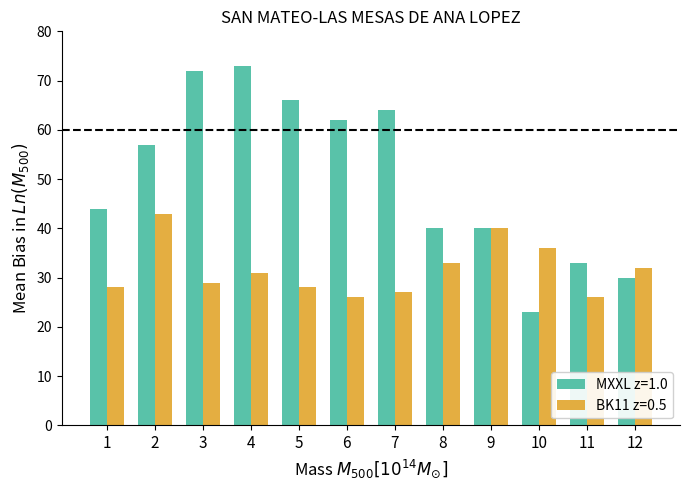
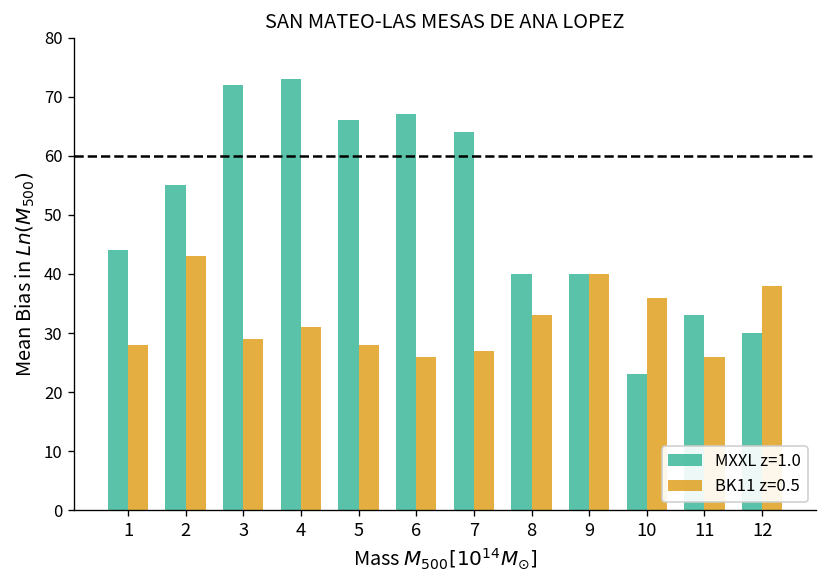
MXXL z=1.0, 2: 57 -> 55
MXXL z=1.0, 6: 62 -> 67
BK11 z=0.5, 12: 32 -> 38
